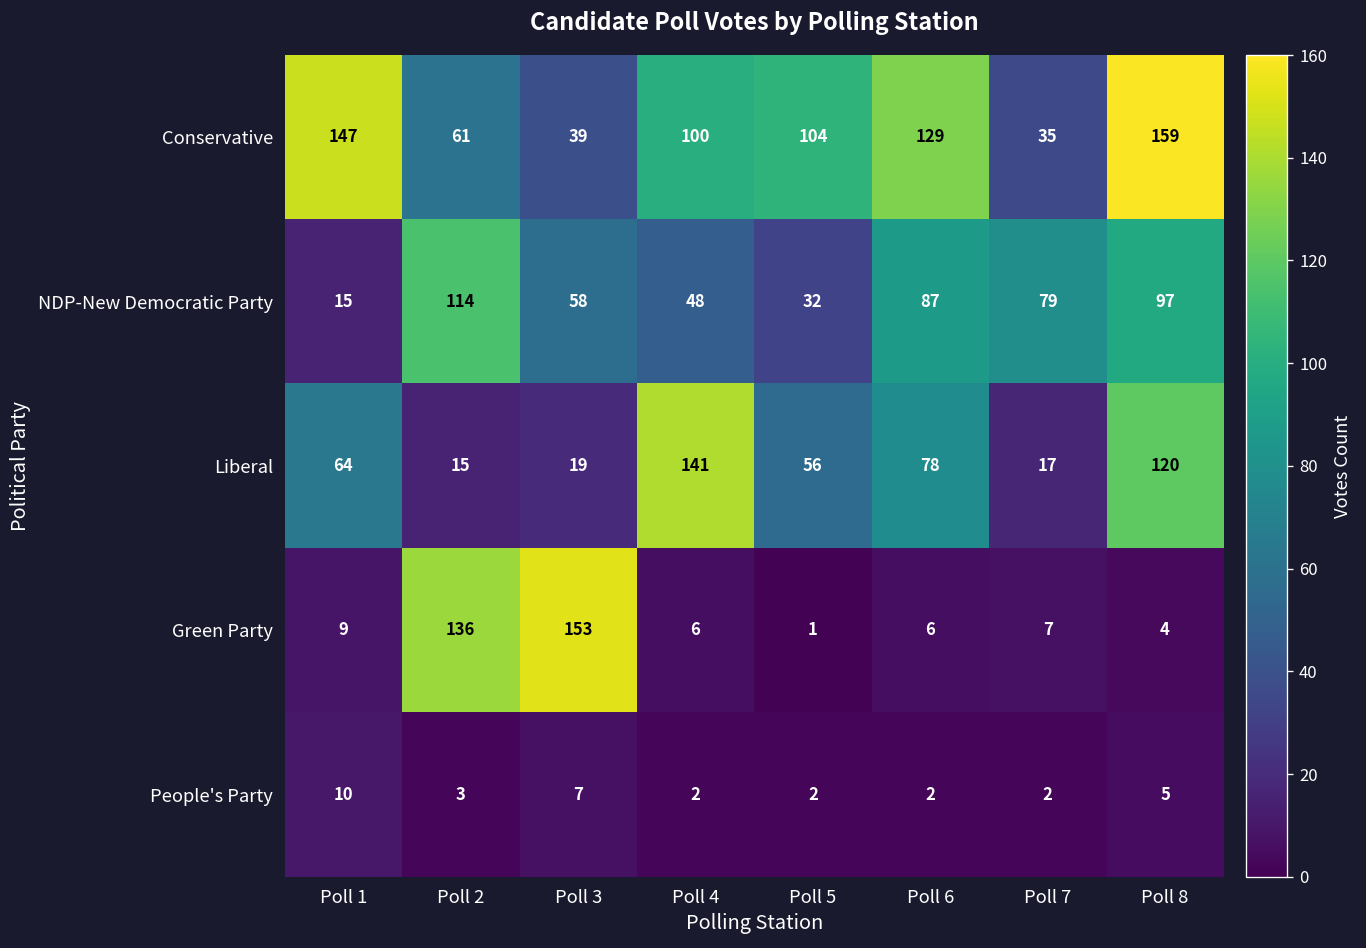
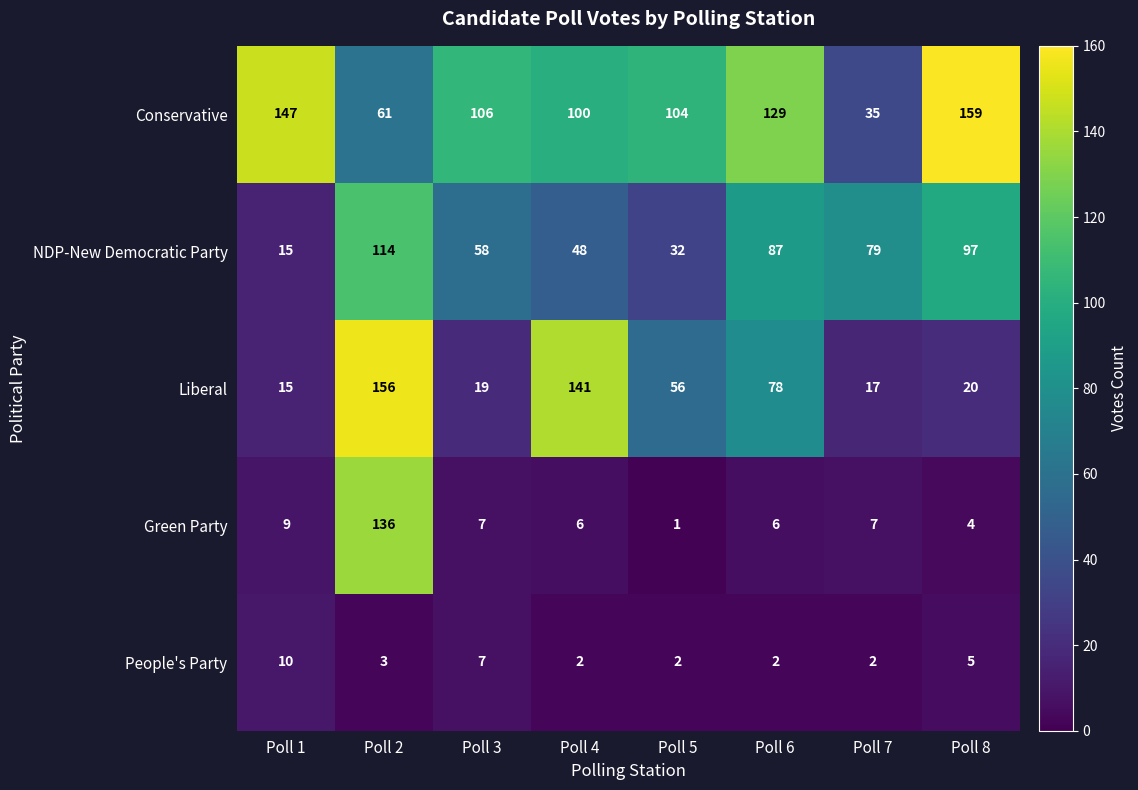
Conservative, Poll 3: 39 -> 106
Liberal, Poll 1: 64 -> 15
Liberal, Poll 2: 15 -> 156
Liberal, Poll 8: 120 -> 20
Green Party, Poll 3: 153 -> 7
